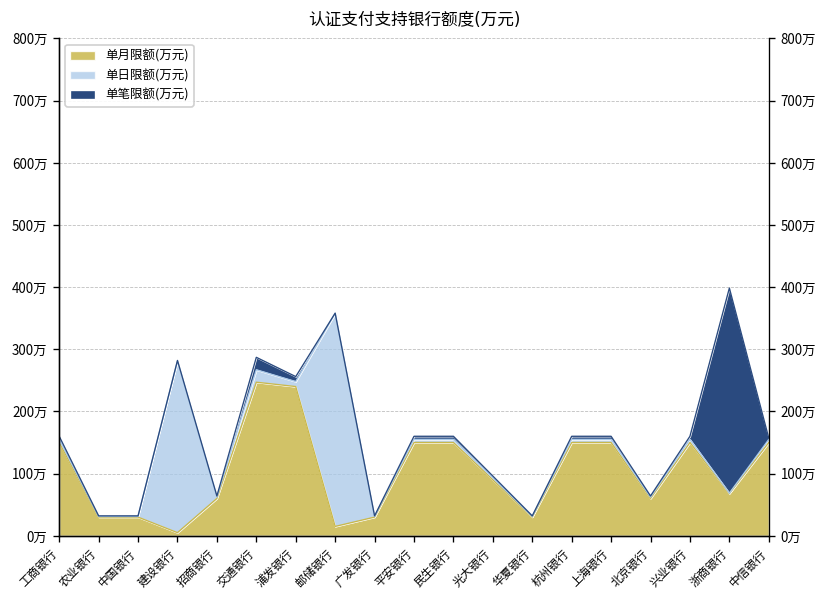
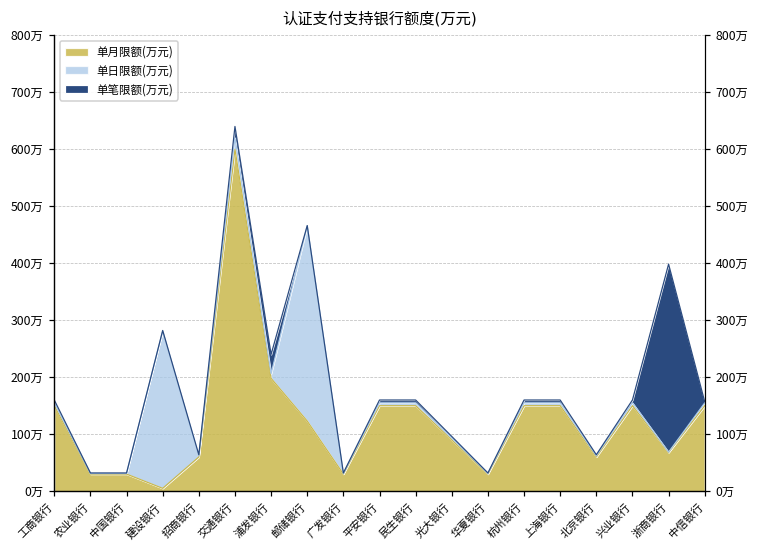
单月限额(万元), 交通银行: 250万 -> 600万
单月限额(万元), 浦发银行: 240万 -> 200万
单笔限额(万元), 浦发银行: 10万 -> 30万
单月限额(万元), 邮储银行: 20万 -> 120万
